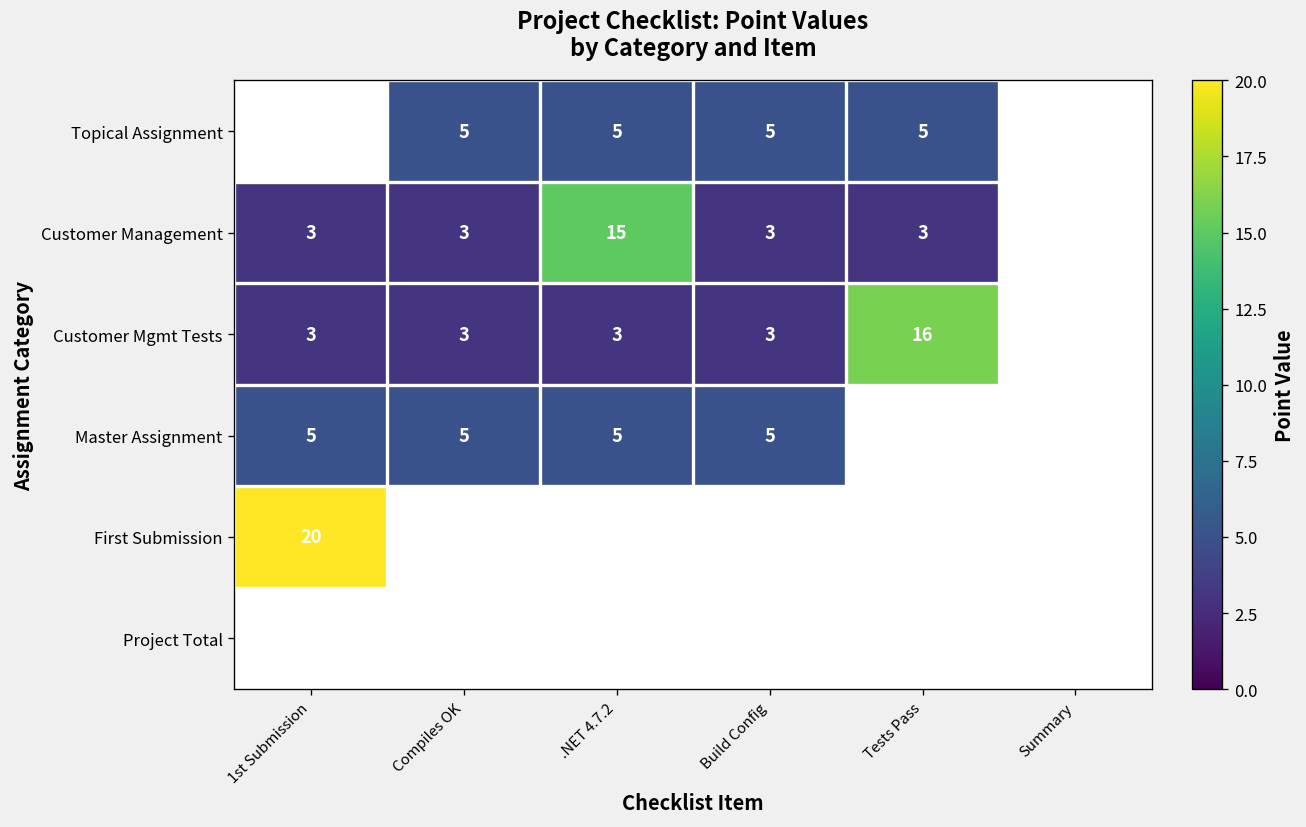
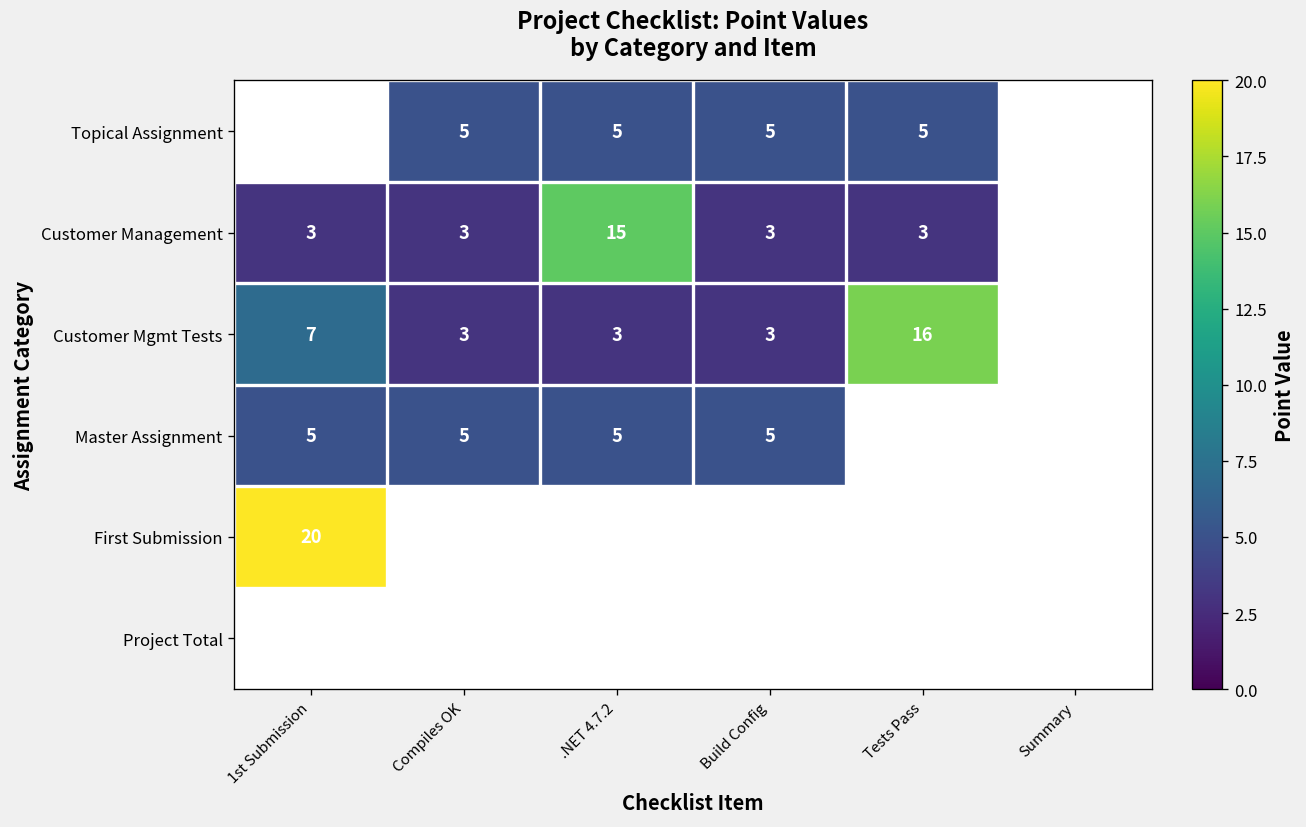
Customer Mgmt Tests, 1st Submission: 3 -> 7
